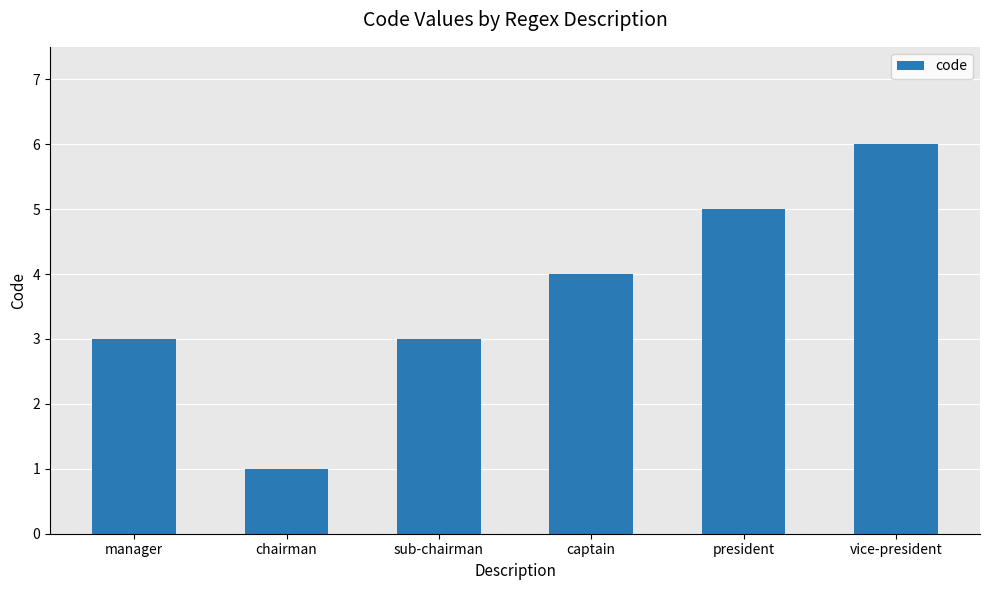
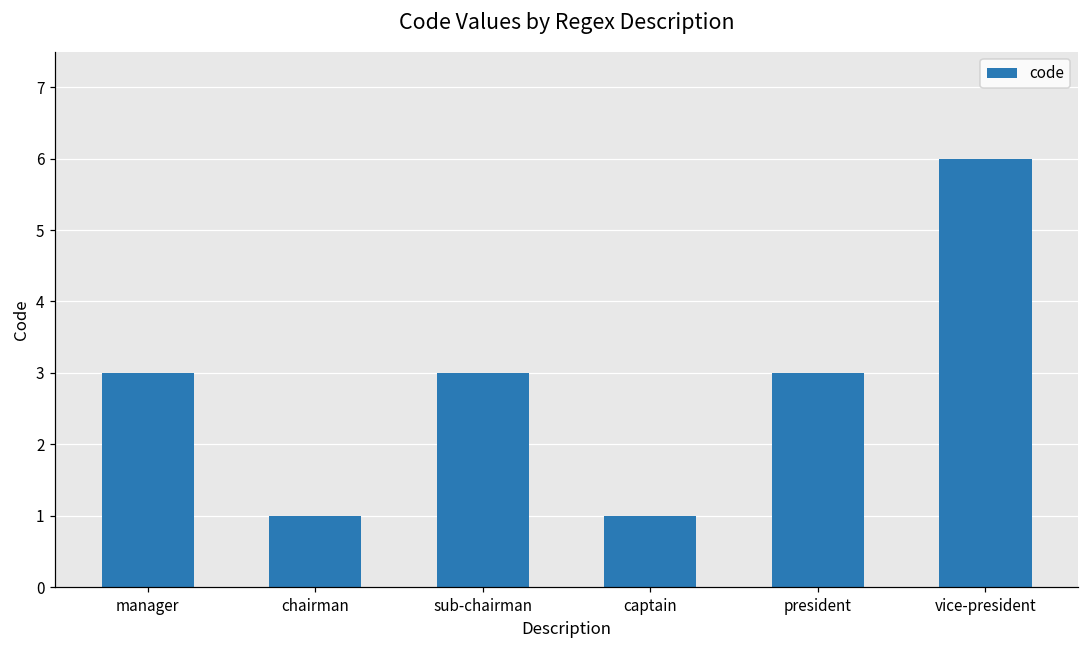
captain: 4 -> 1
president: 5 -> 3
